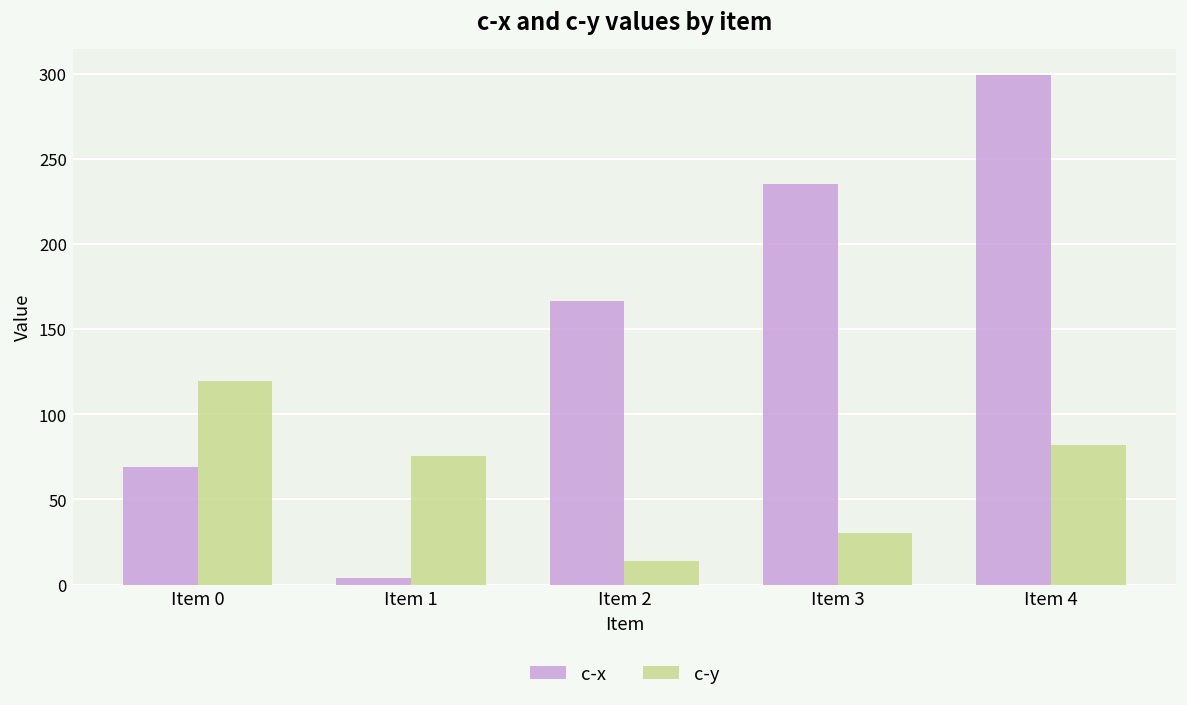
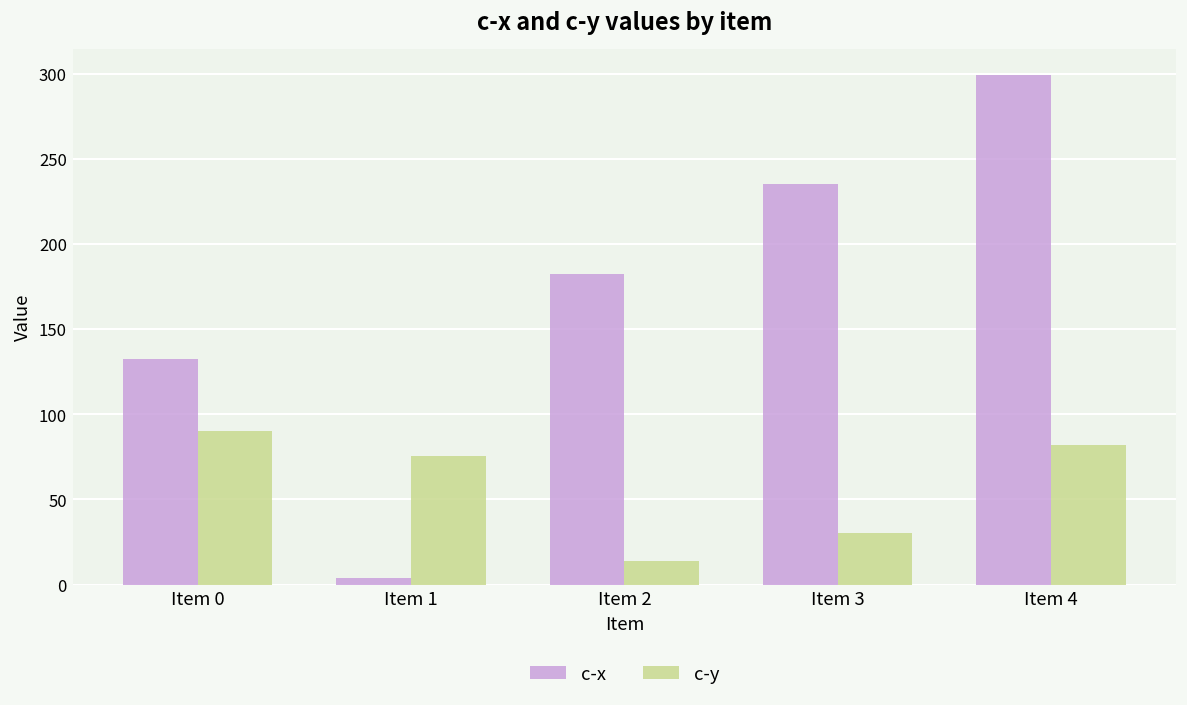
c-x, Item 0: 69 -> 132
c-y, Item 0: 120 -> 90
c-x, Item 2: 167 -> 182
